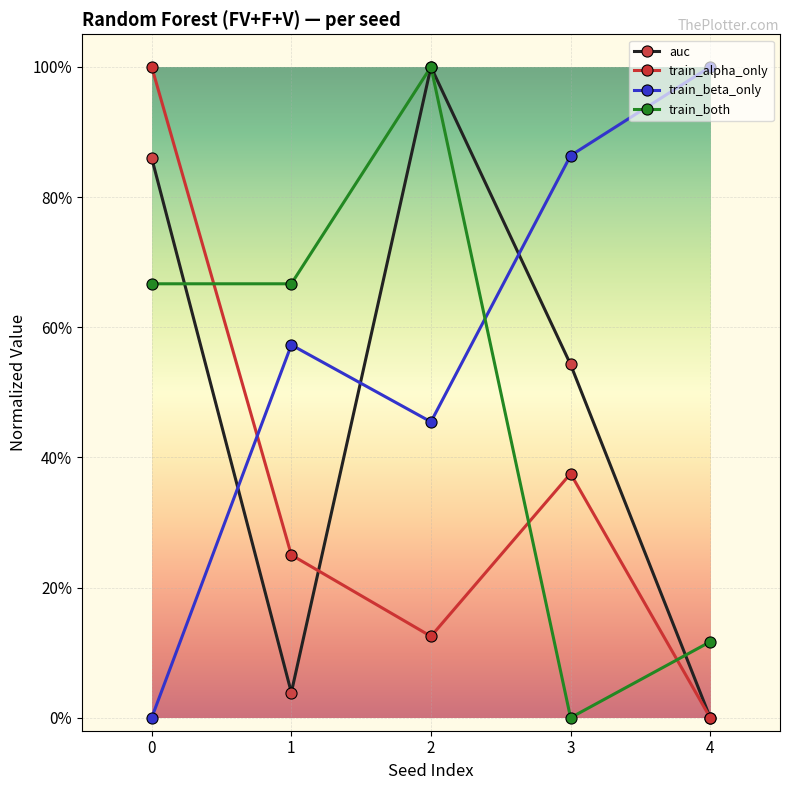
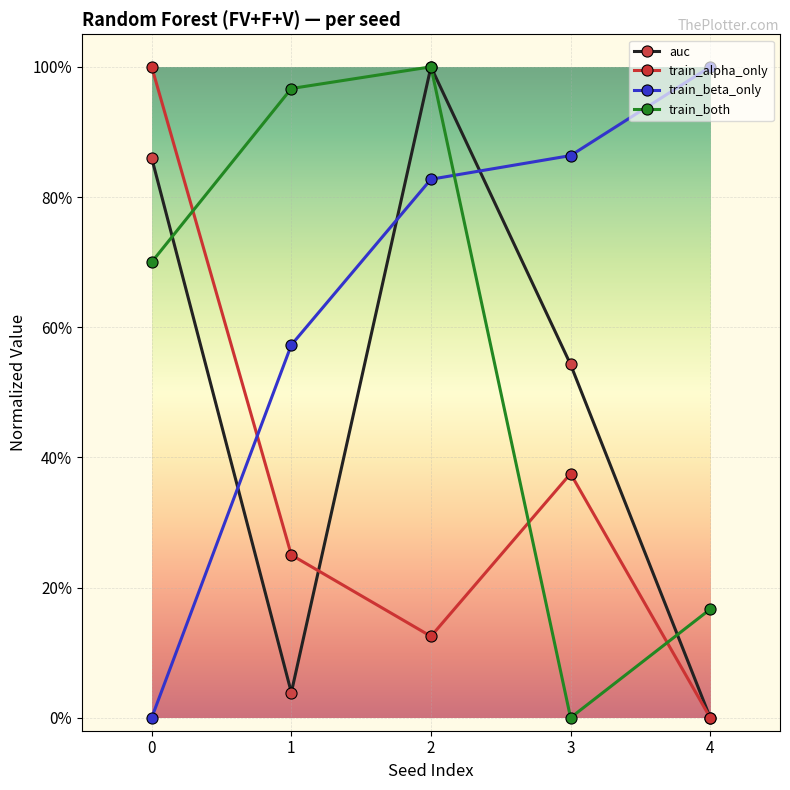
train_both, 0: 67% -> 70%
train_both, 1: 67% -> 97%
train_beta_only, 2: 45% -> 83%
train_both, 4: 12% -> 17%
